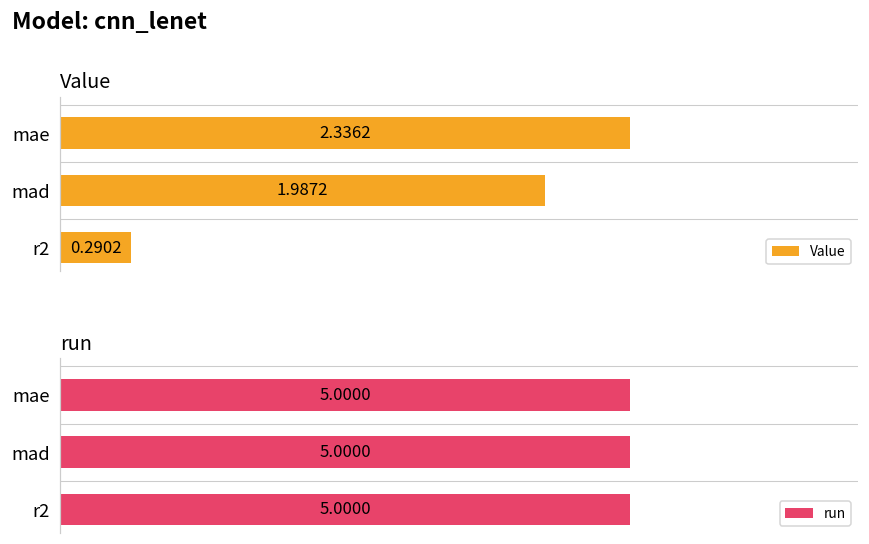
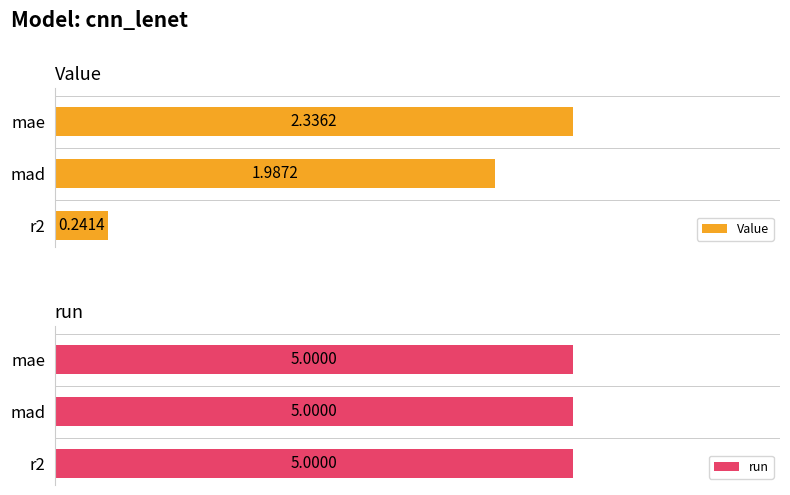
Value, r2: 0.2902 -> 0.2414
